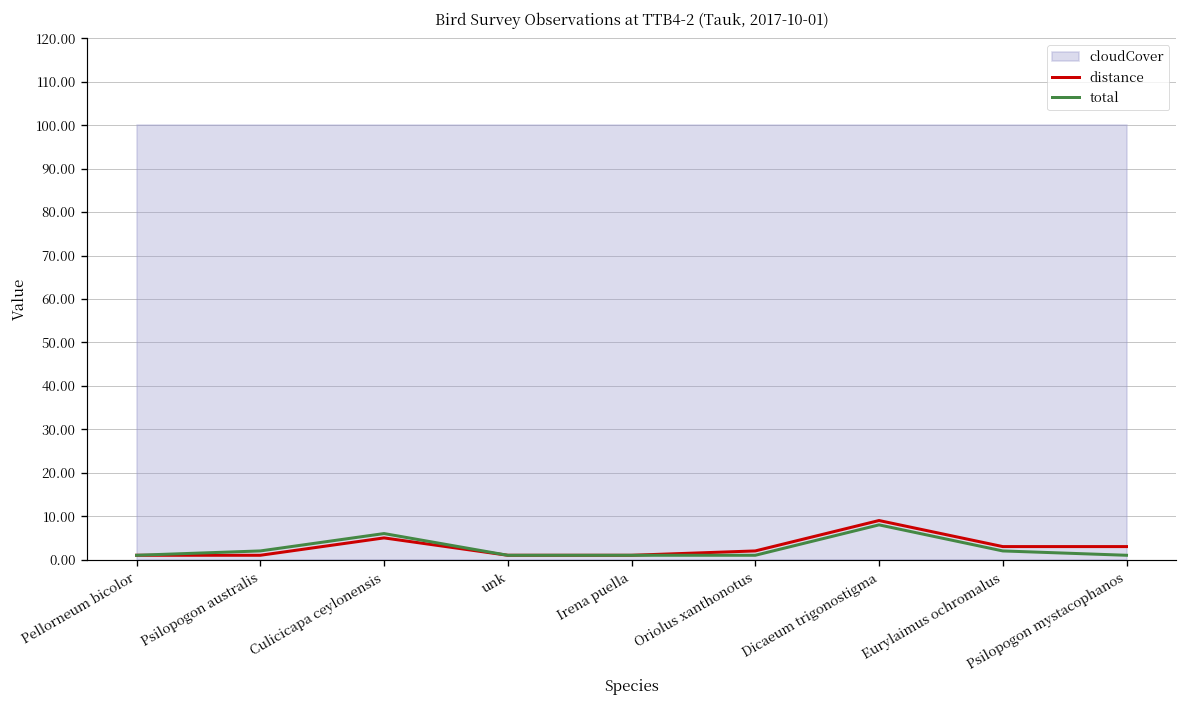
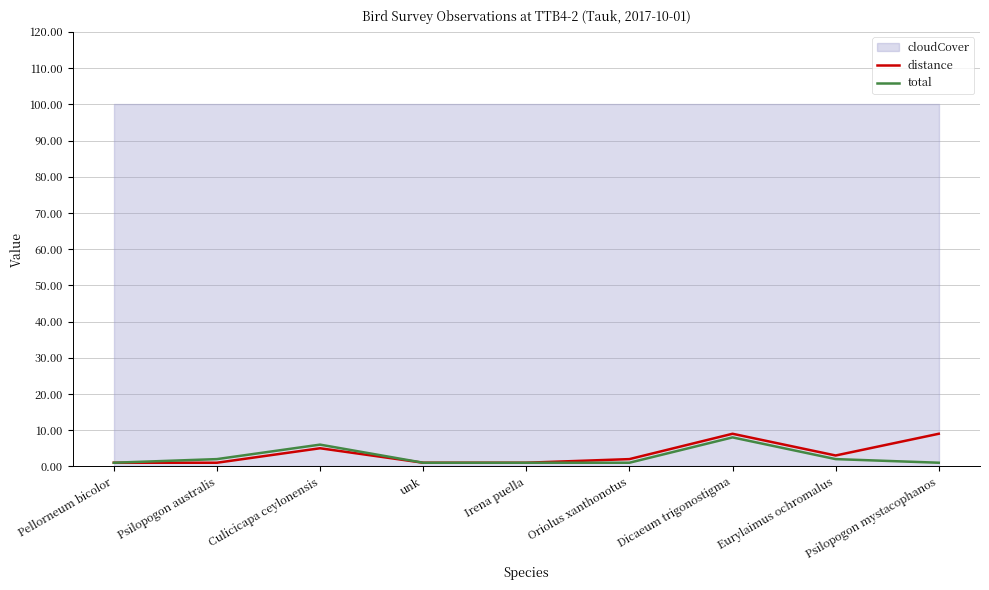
distance, Psilopogon mystacophanos: 3 -> 9
